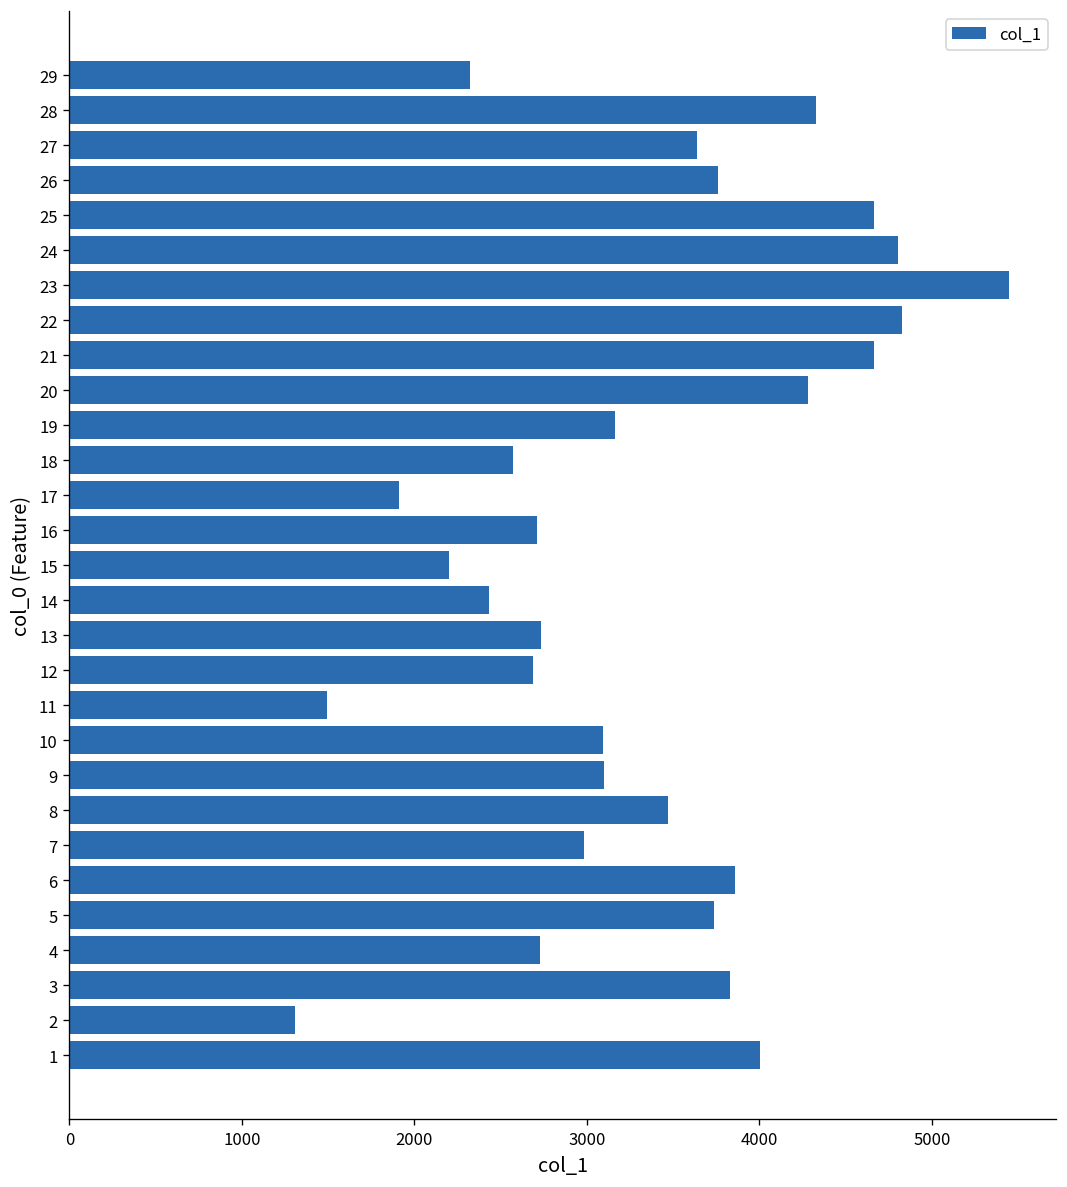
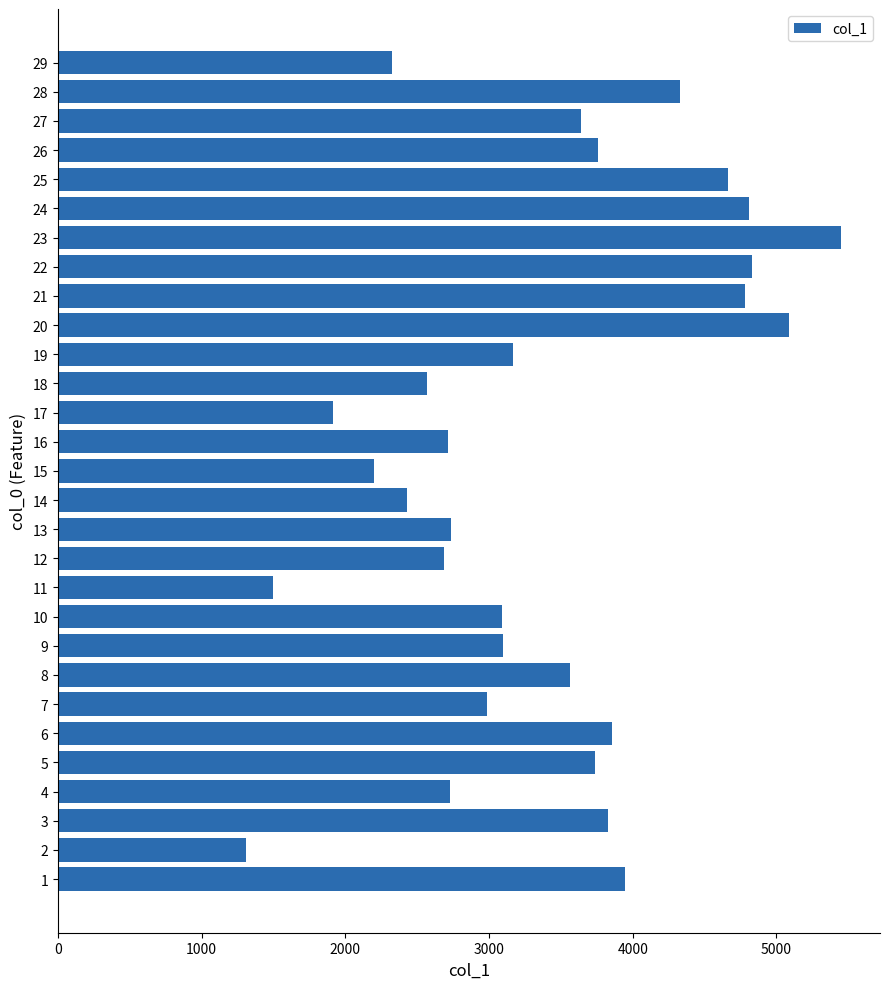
21: 4670 -> 4780
20: 4290 -> 5090
8: 3470 -> 3560
1: 4000 -> 3950
